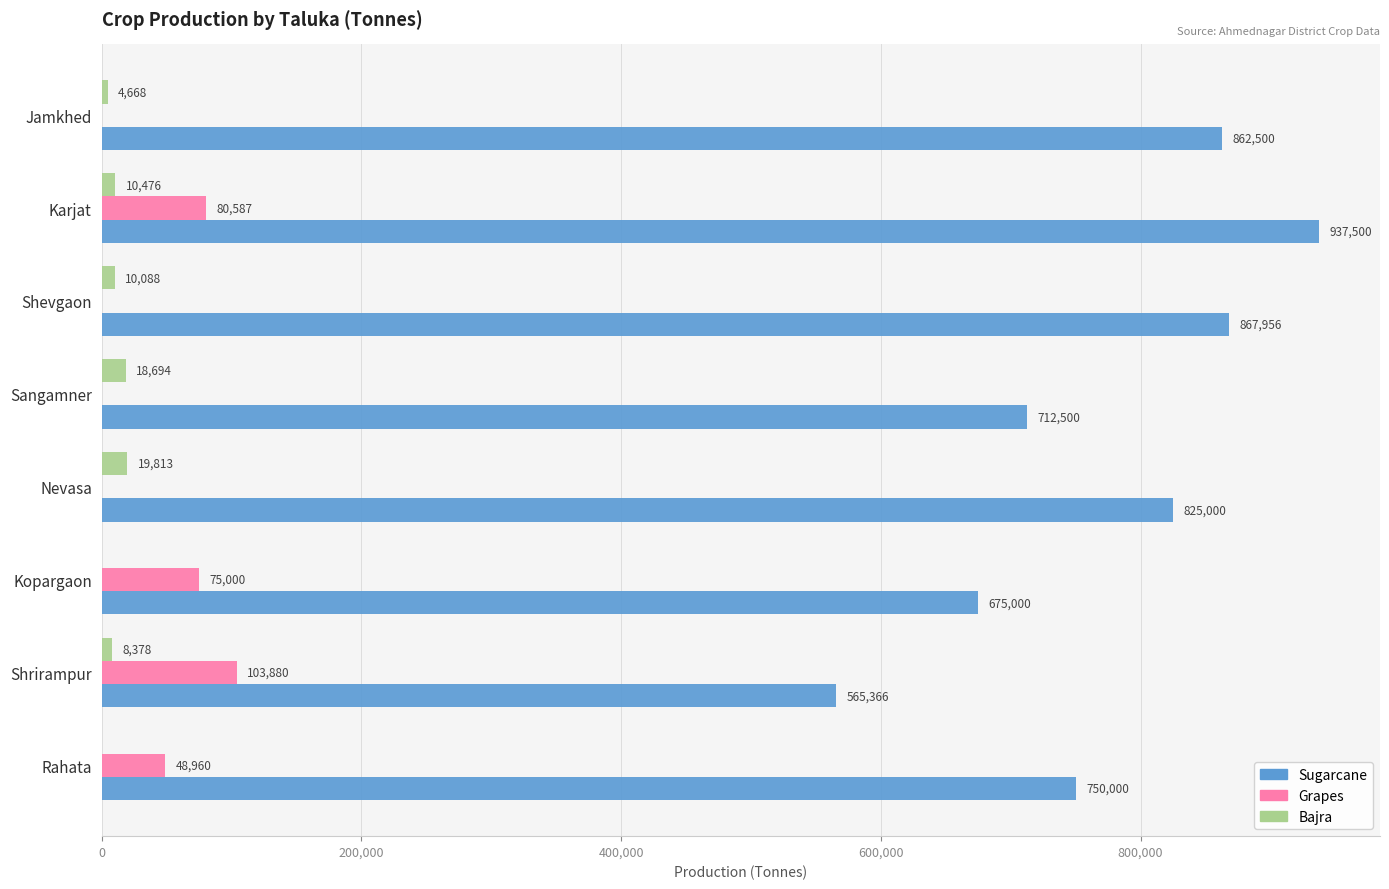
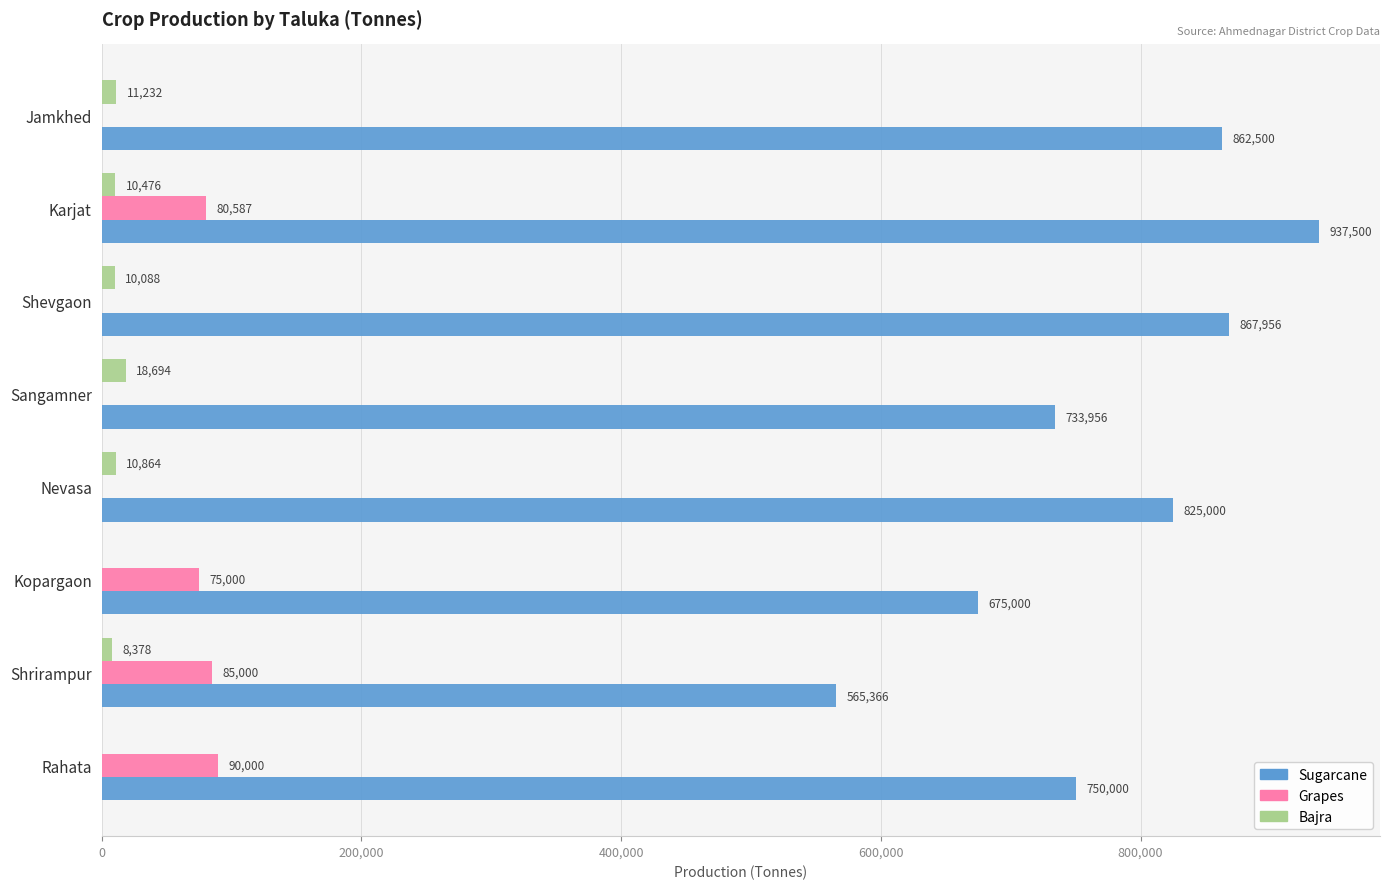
Bajra, Jamkhed: 4,668 -> 11,232
Sugarcane, Sangamner: 712,500 -> 733,956
Bajra, Nevasa: 19,813 -> 10,864
Grapes, Shrirampur: 103,880 -> 85,000
Grapes, Rahata: 48,960 -> 90,000
